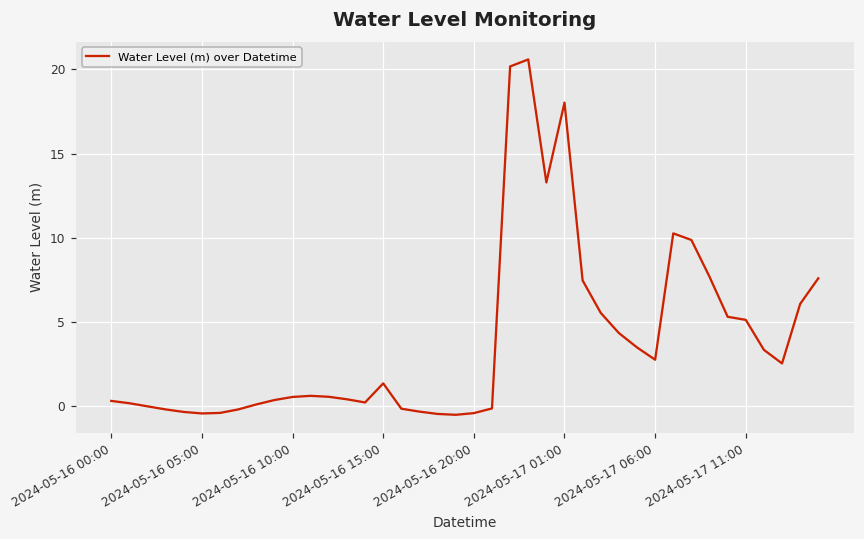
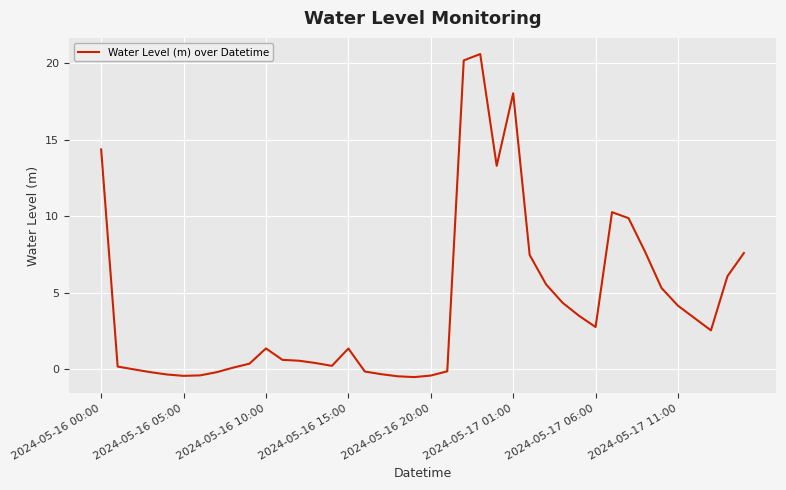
2024-05-16 00:00: 0.3 -> 14.4
2024-05-16 10:00: 0.5 -> 1.4
2024-05-17 11:00: 5.1 -> 4.2
